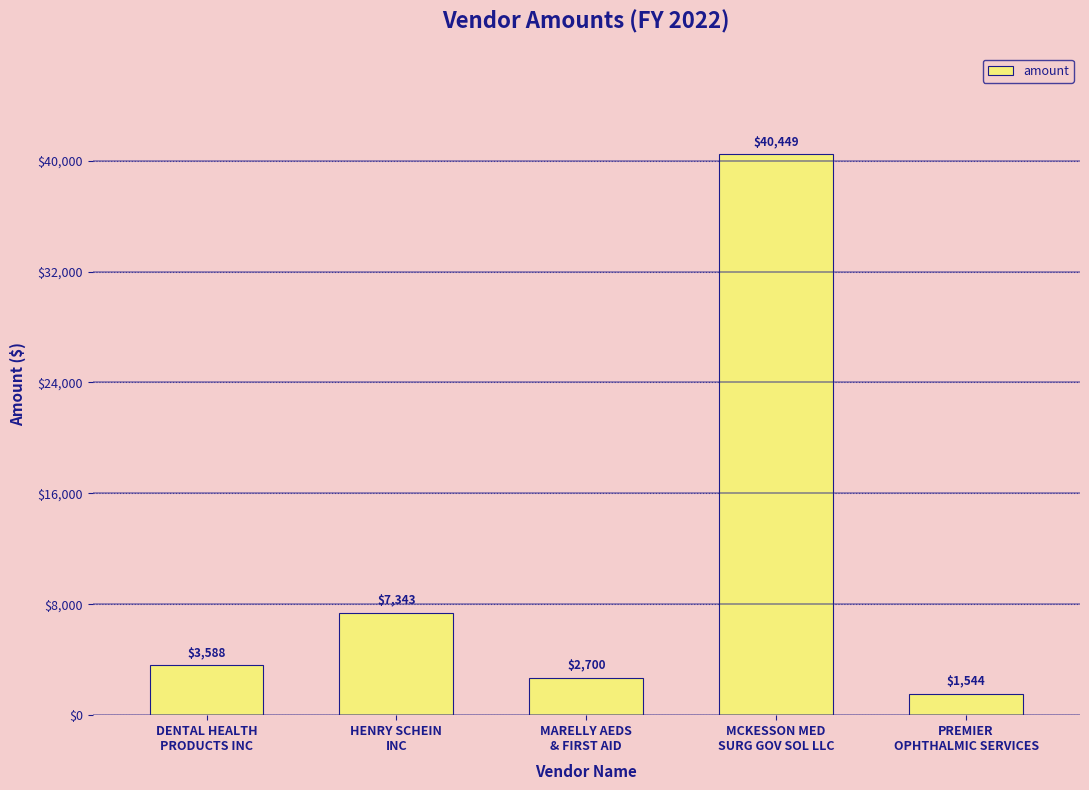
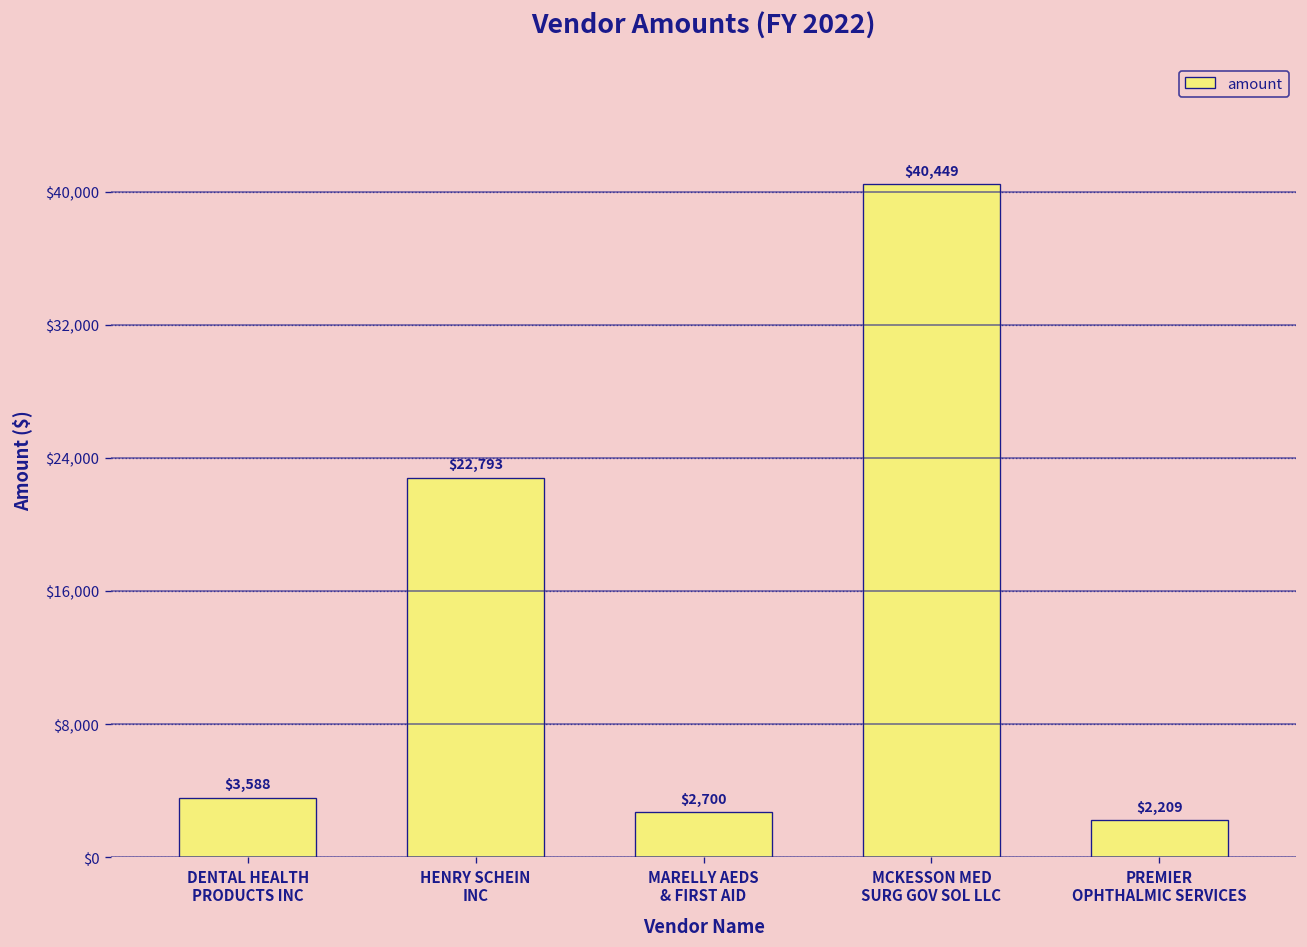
HENRY SCHEIN INC: $7,343 -> $22,793
PREMIER OPHTHALMIC SERVICES: $1,544 -> $2,209
